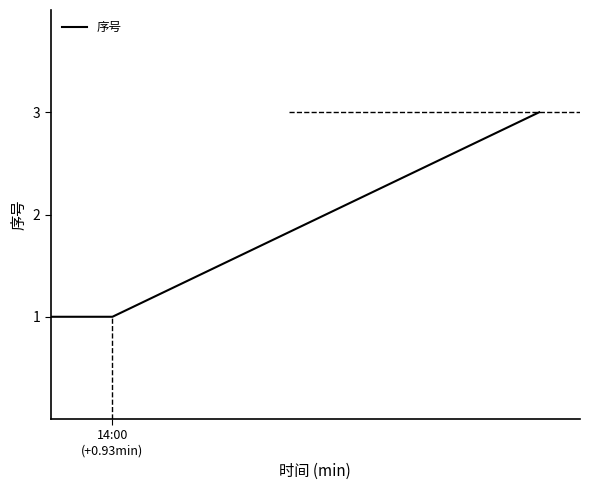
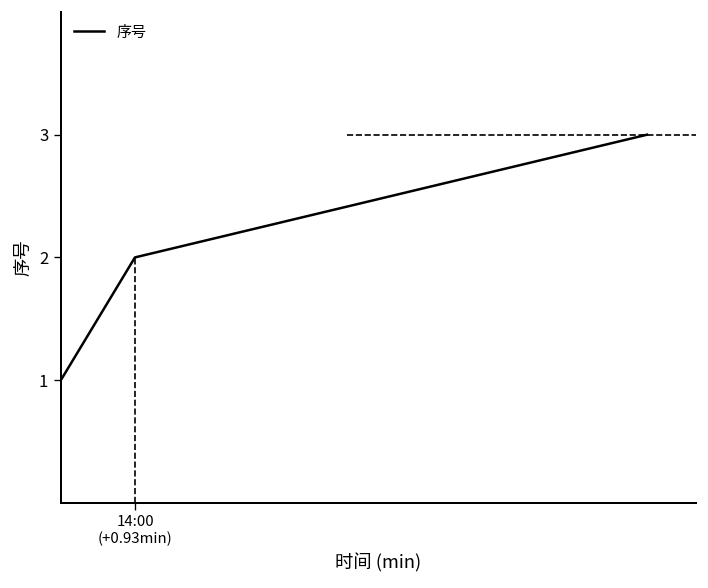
14:00 (+0.93min): 1 -> 2
